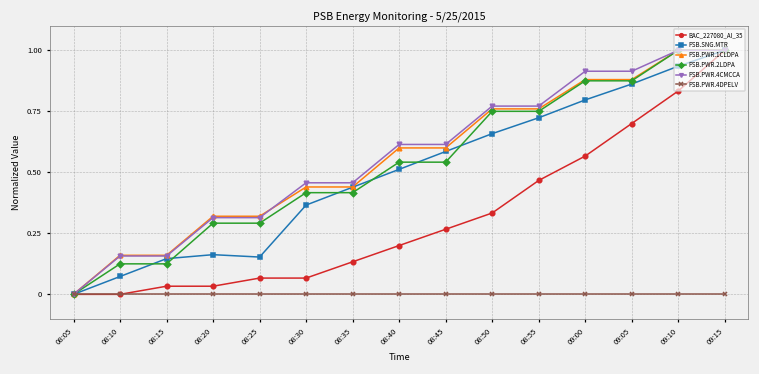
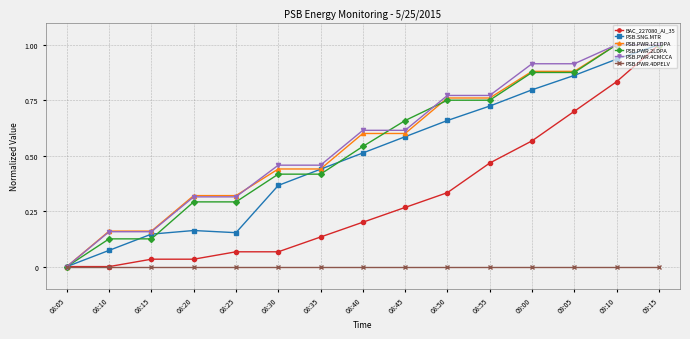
PSB.PWR.2LDPA, 08:45: 0.54 -> 0.66
